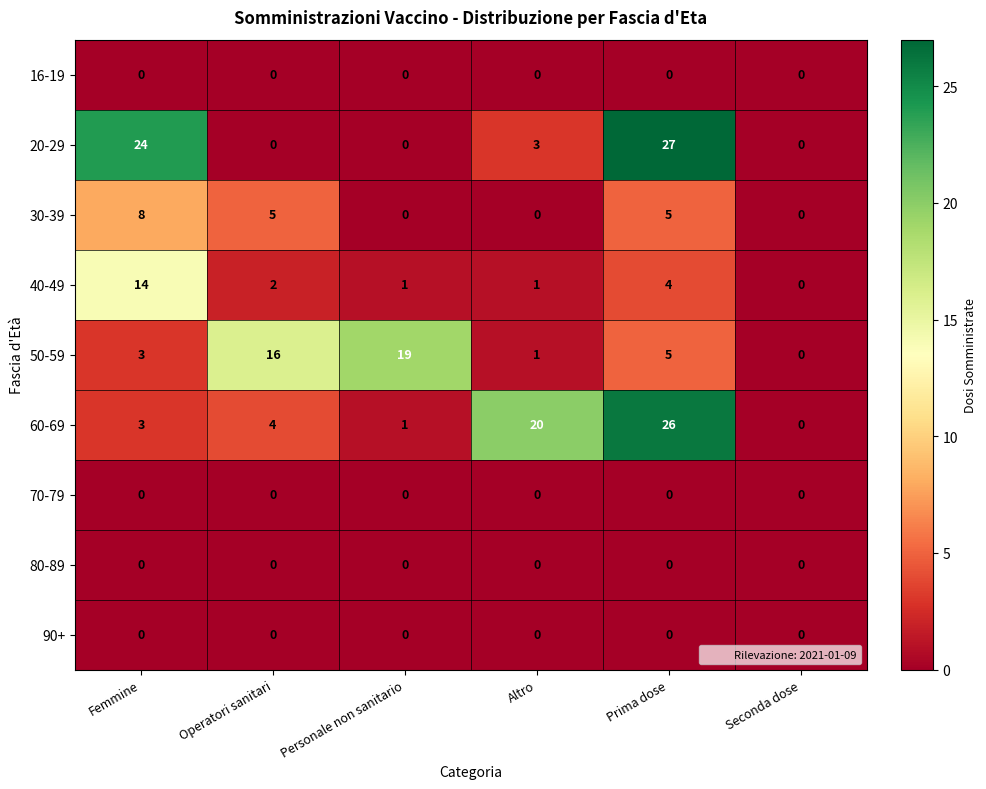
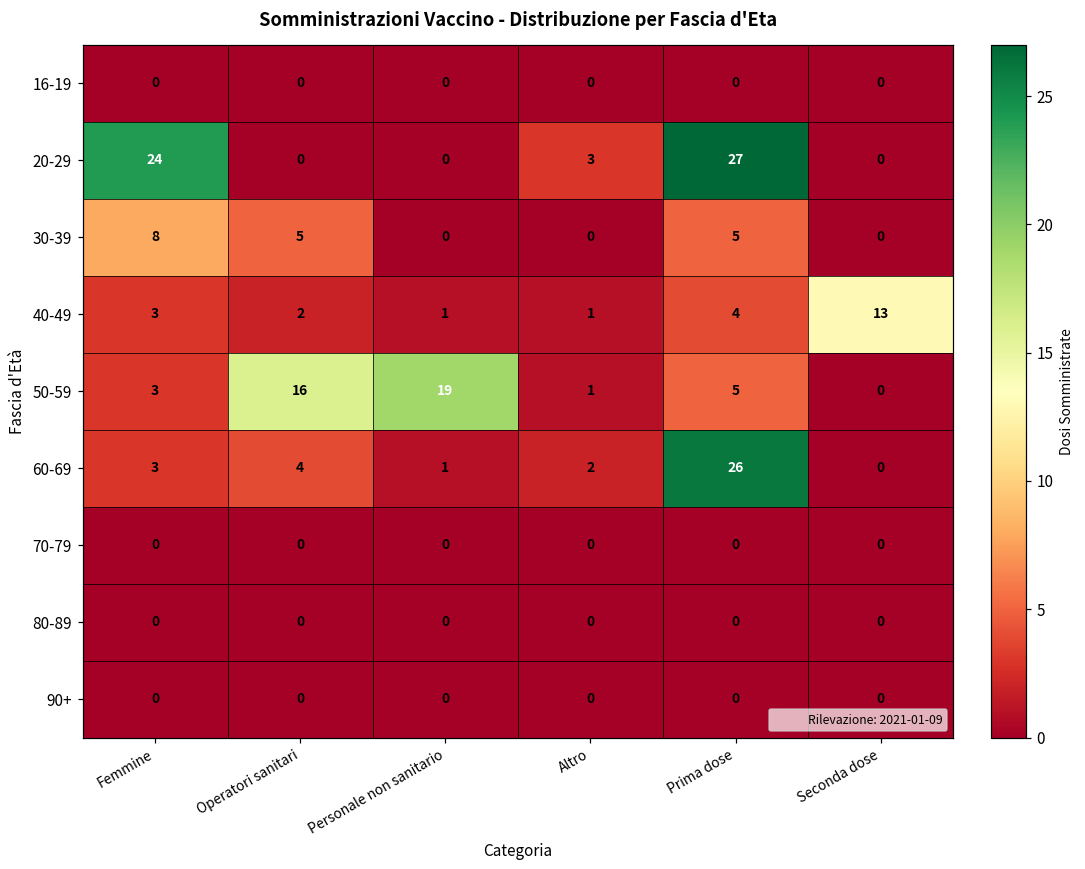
40-49, Femmine: 14 -> 3
40-49, Seconda dose: 0 -> 13
60-69, Altro: 20 -> 2
